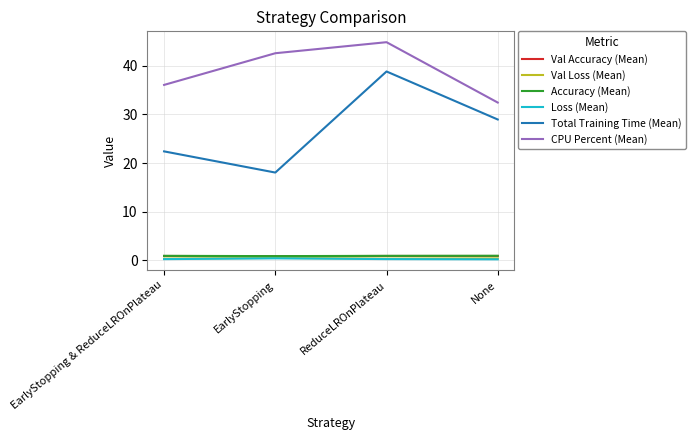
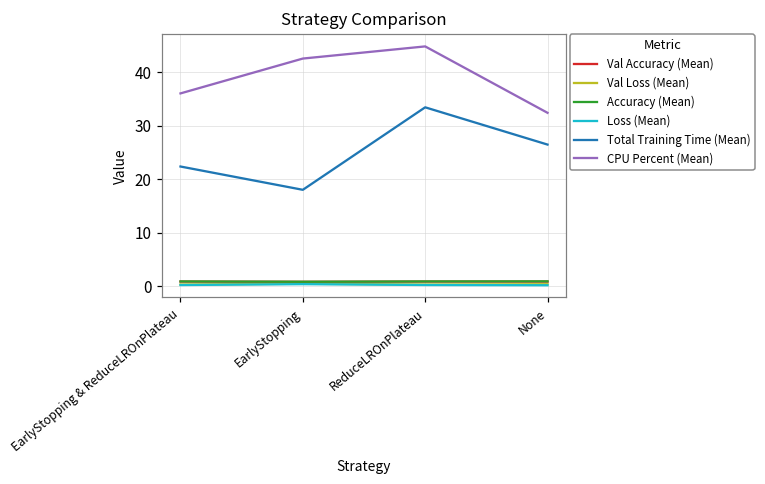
Total Training Time (Mean), ReduceLROnPlateau: 39 -> 33
Total Training Time (Mean), None: 29 -> 26
